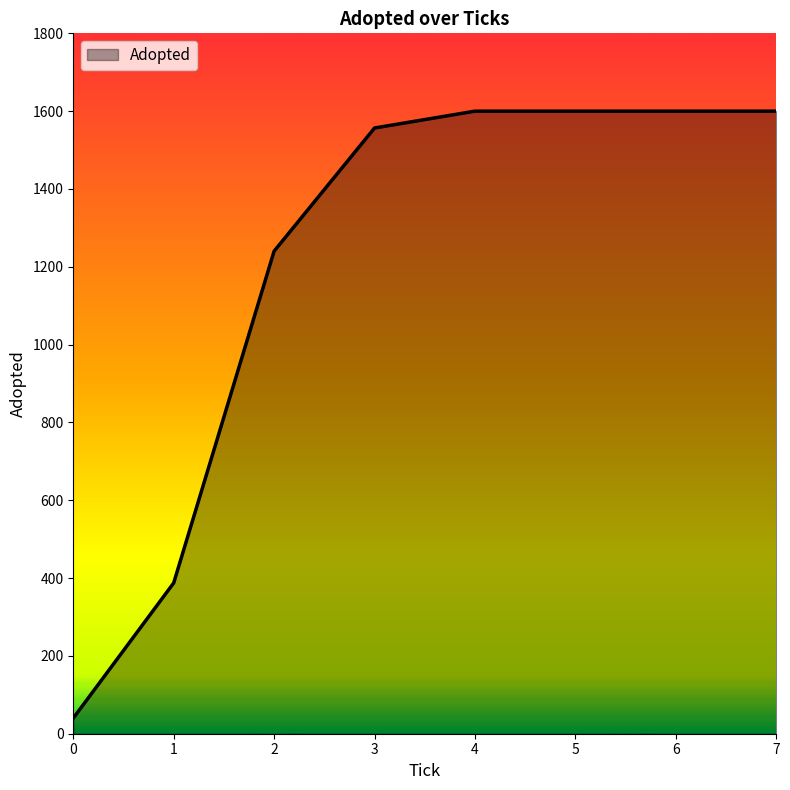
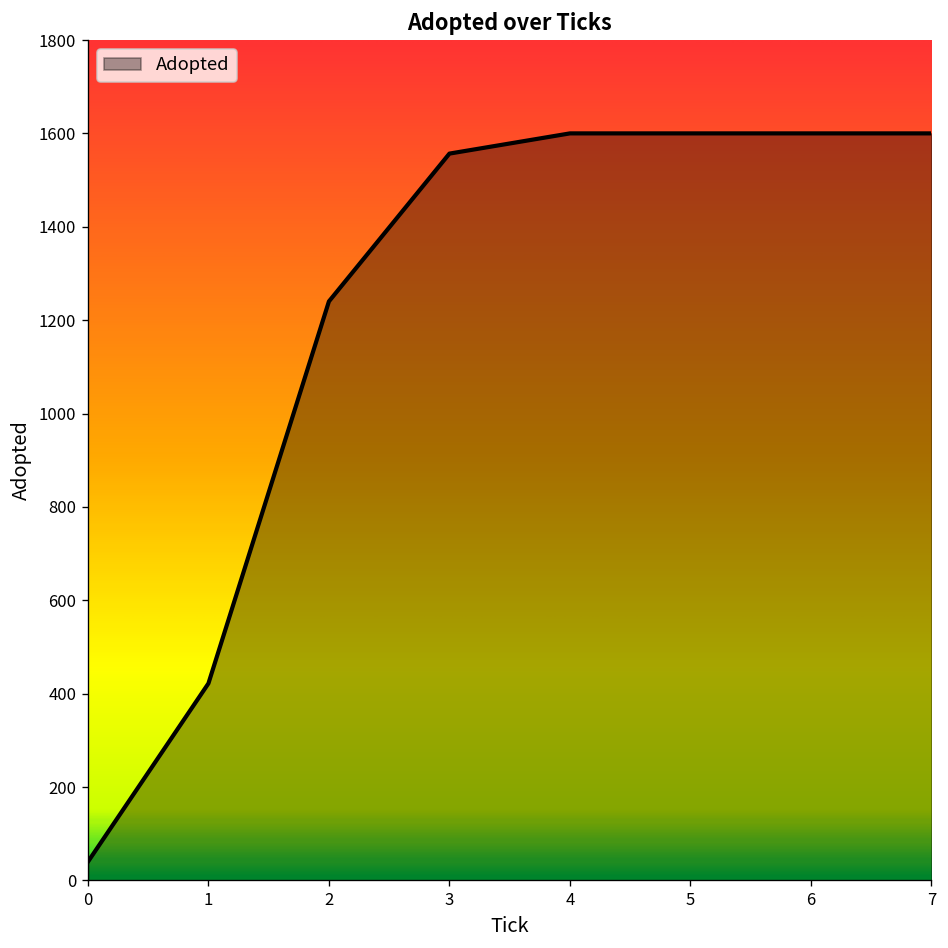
1: 390 -> 420
